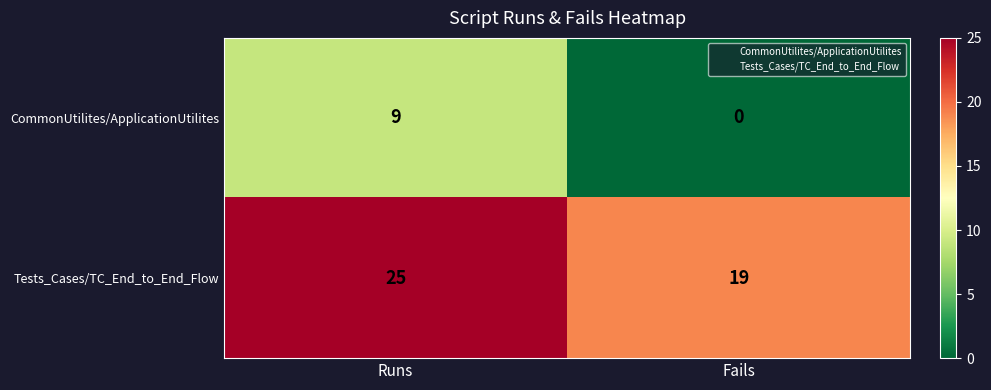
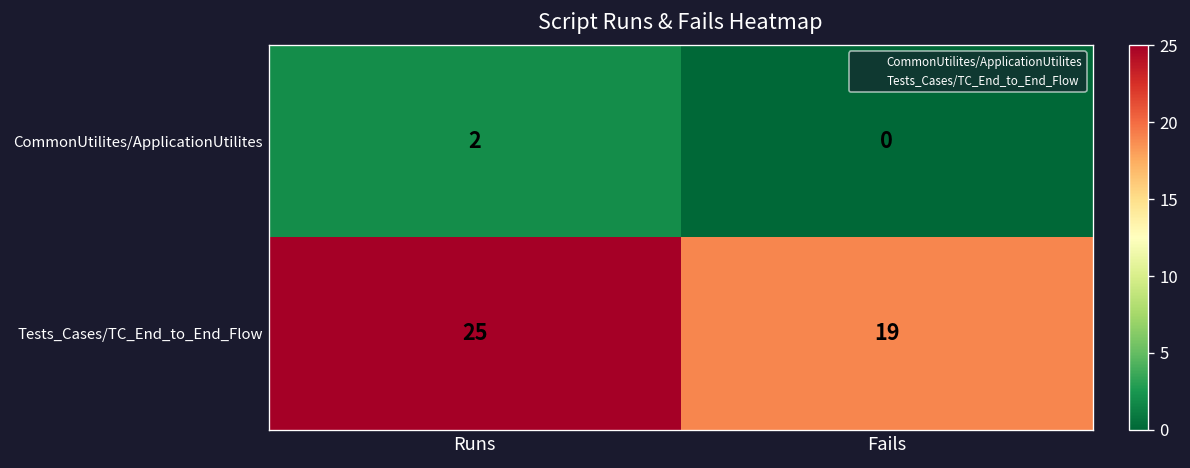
CommonUtilites/ApplicationUtilites, Runs: 9 -> 2
